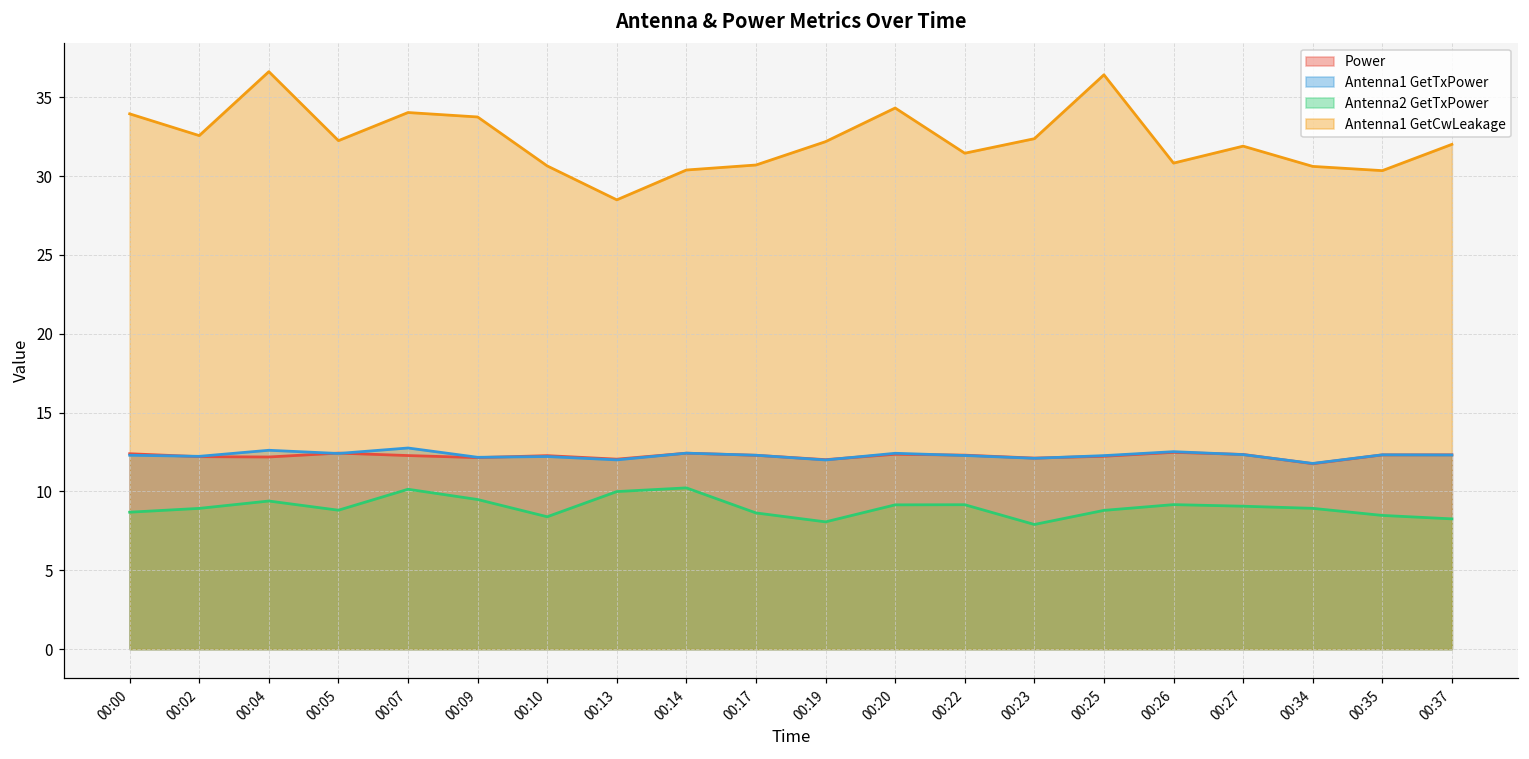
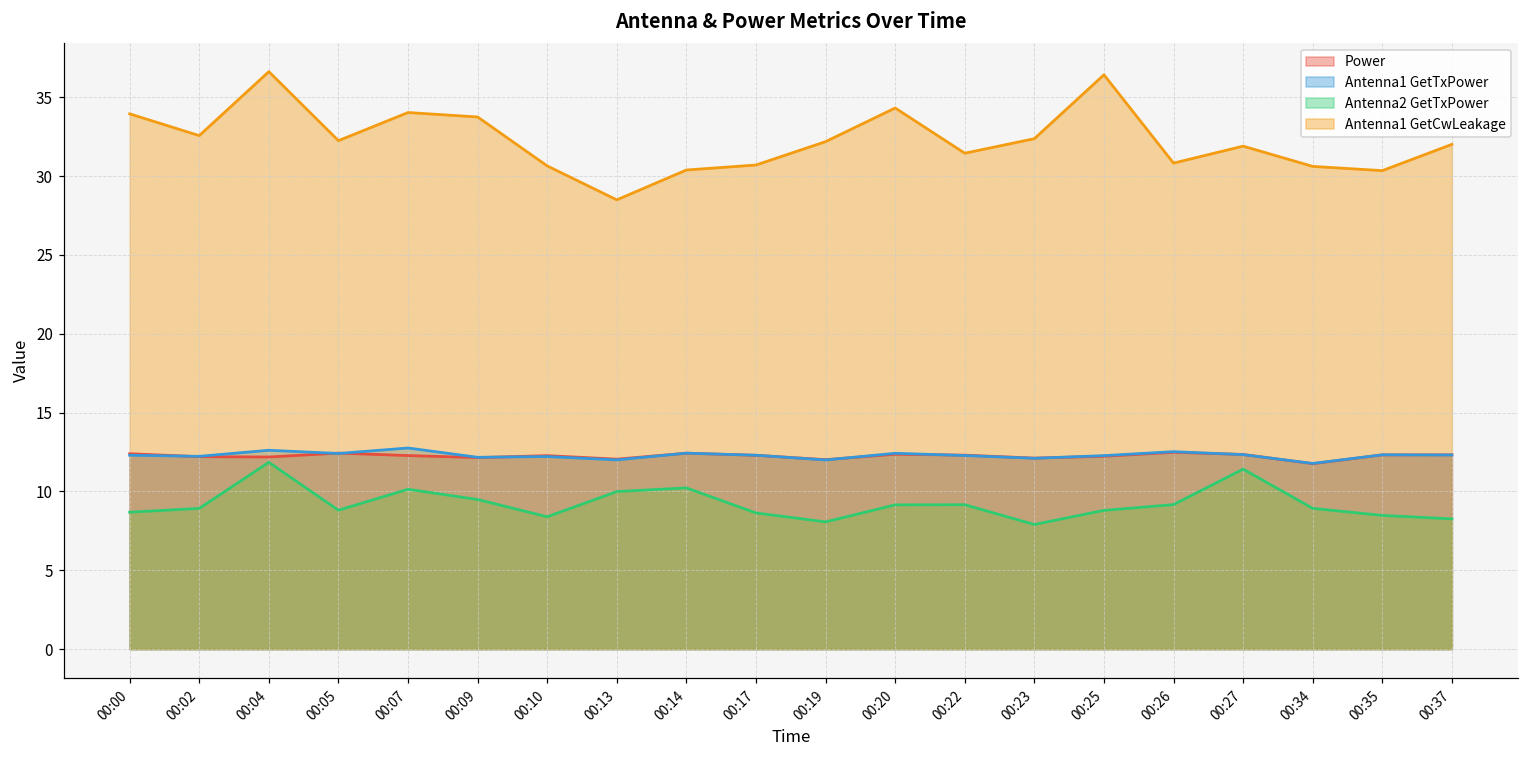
Antenna2 GetTxPower, 00:04: 9.4 -> 11.8
Antenna2 GetTxPower, 00:27: 9.1 -> 11.4
